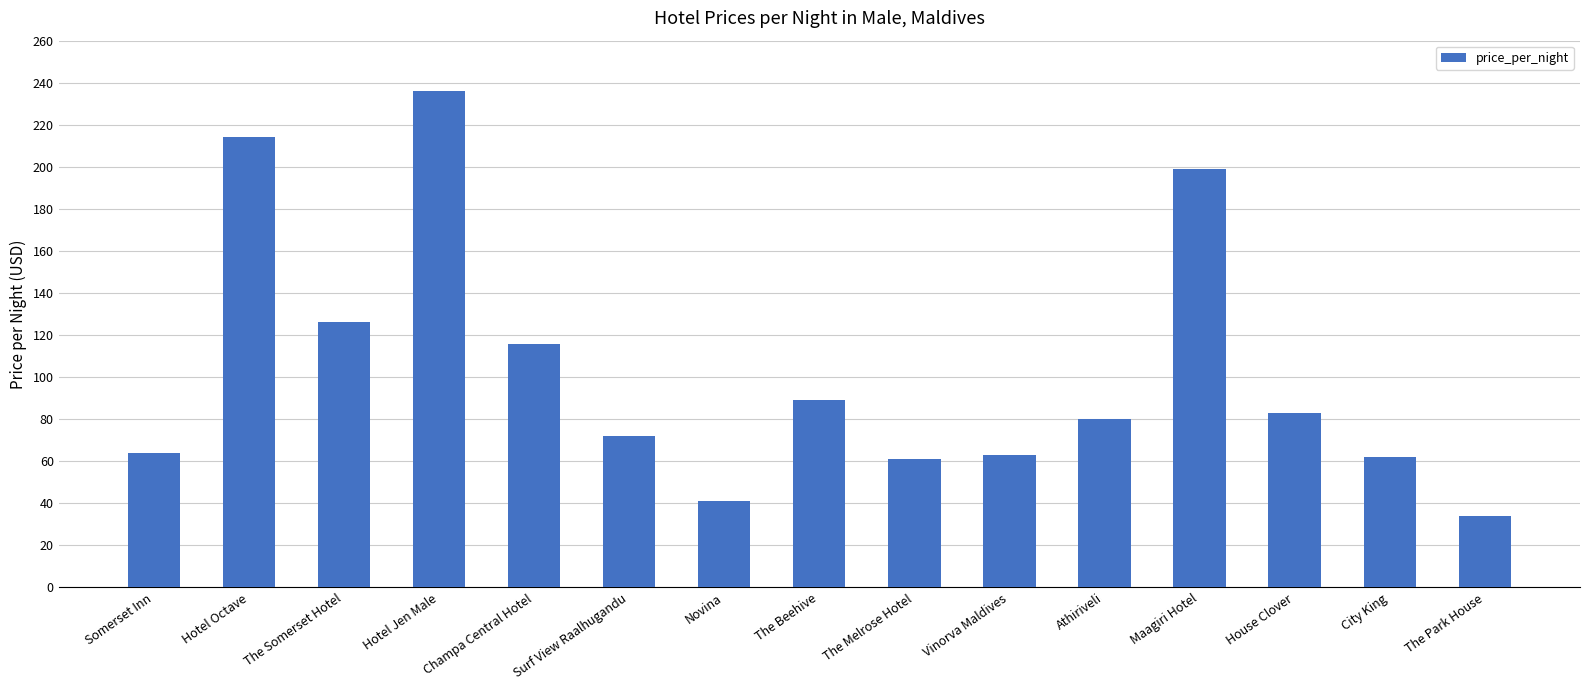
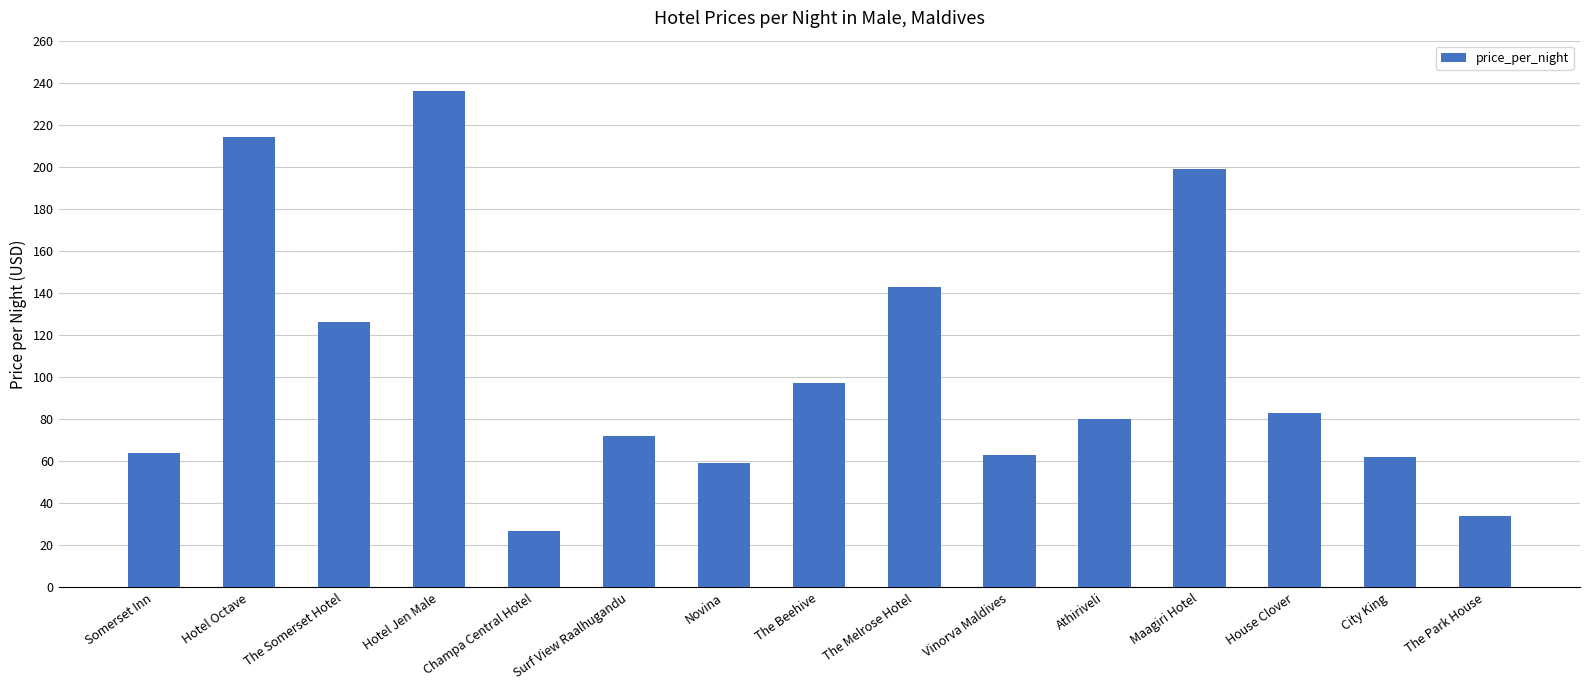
Champa Central Hotel: 116 -> 27
Novina: 41 -> 59
The Beehive: 89 -> 97
The Melrose Hotel: 61 -> 143
